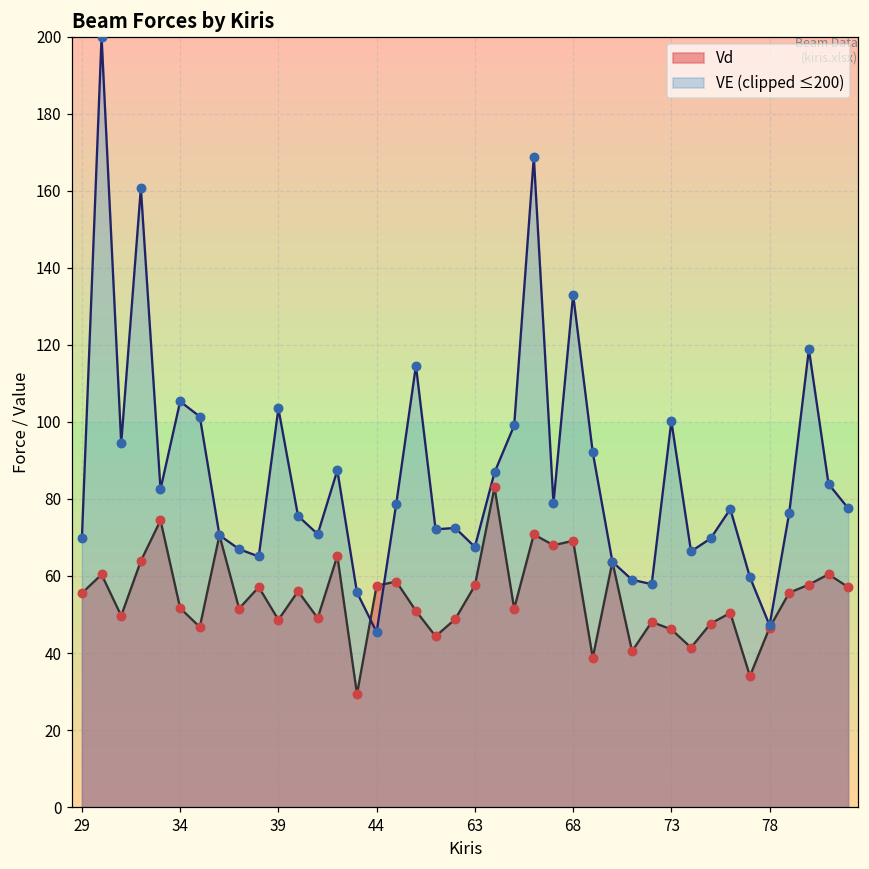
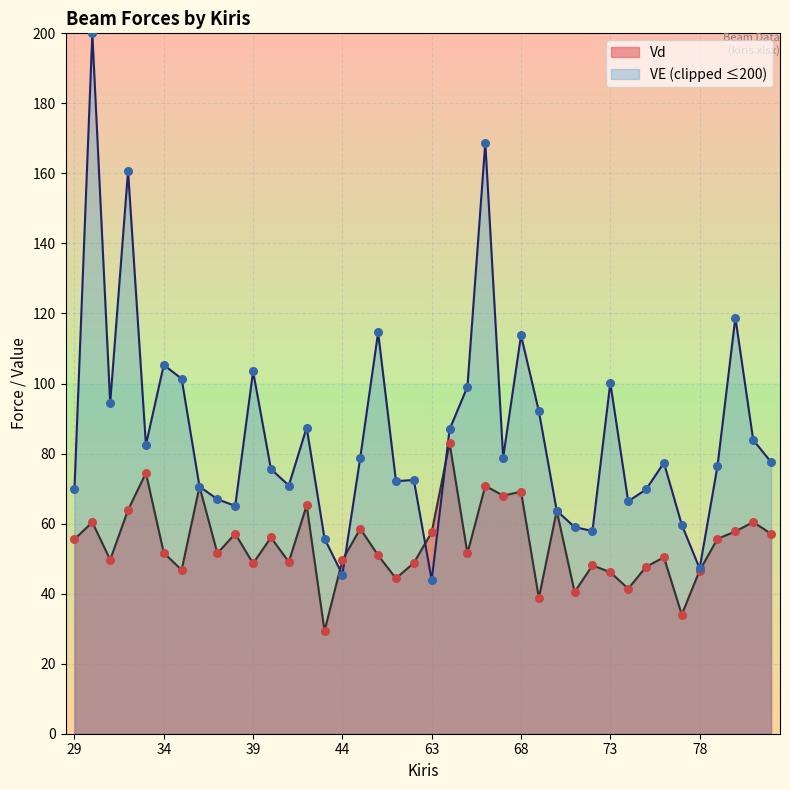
Vd, 44: 57 -> 50
VE (clipped ≤200), 63: 68 -> 44
VE (clipped ≤200), 68: 133 -> 114
